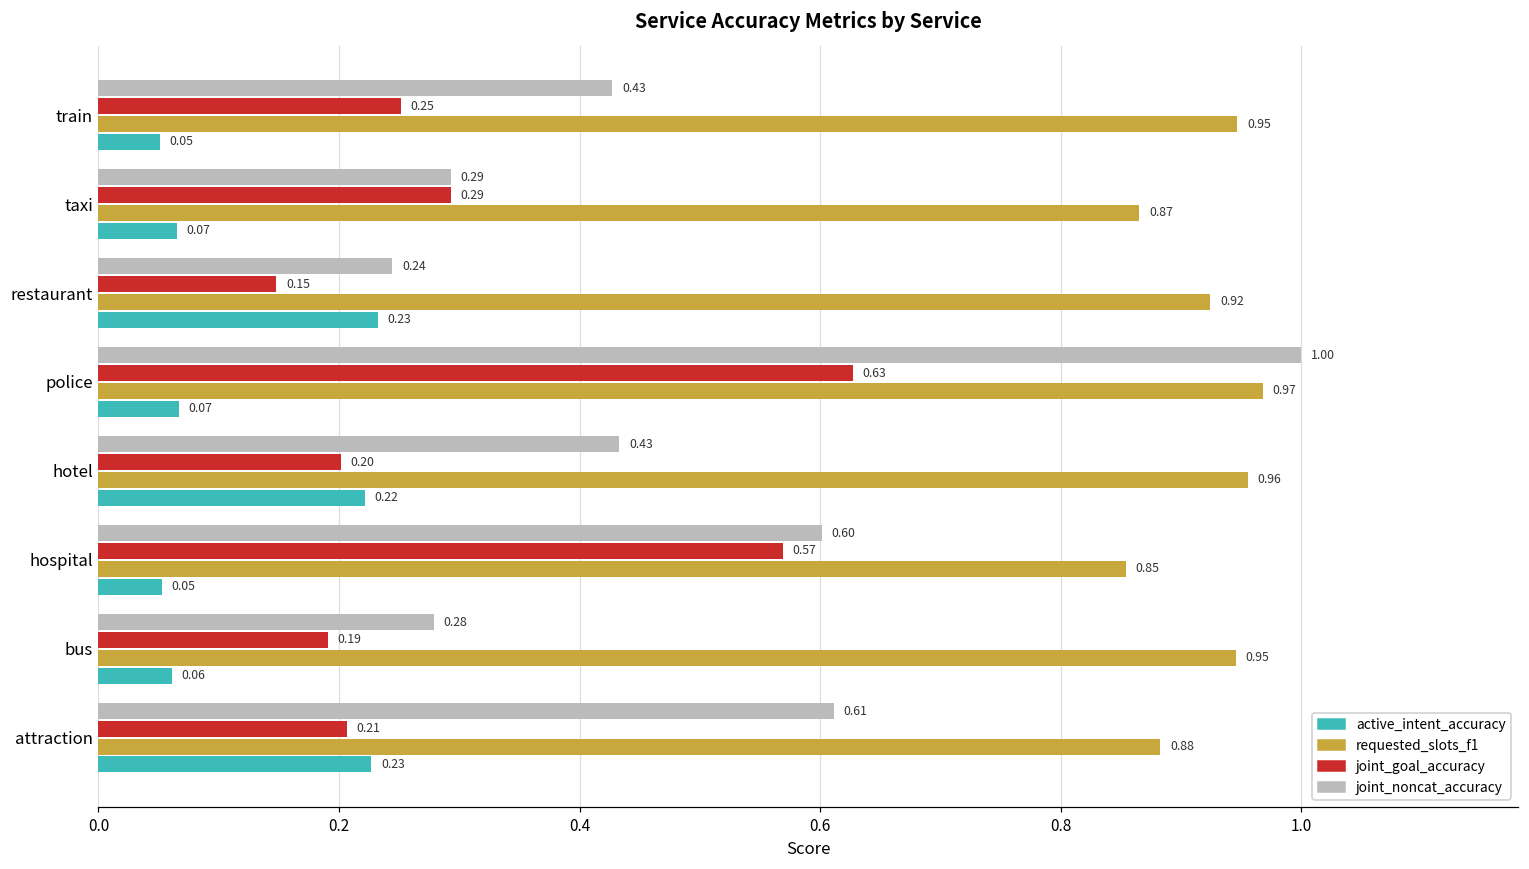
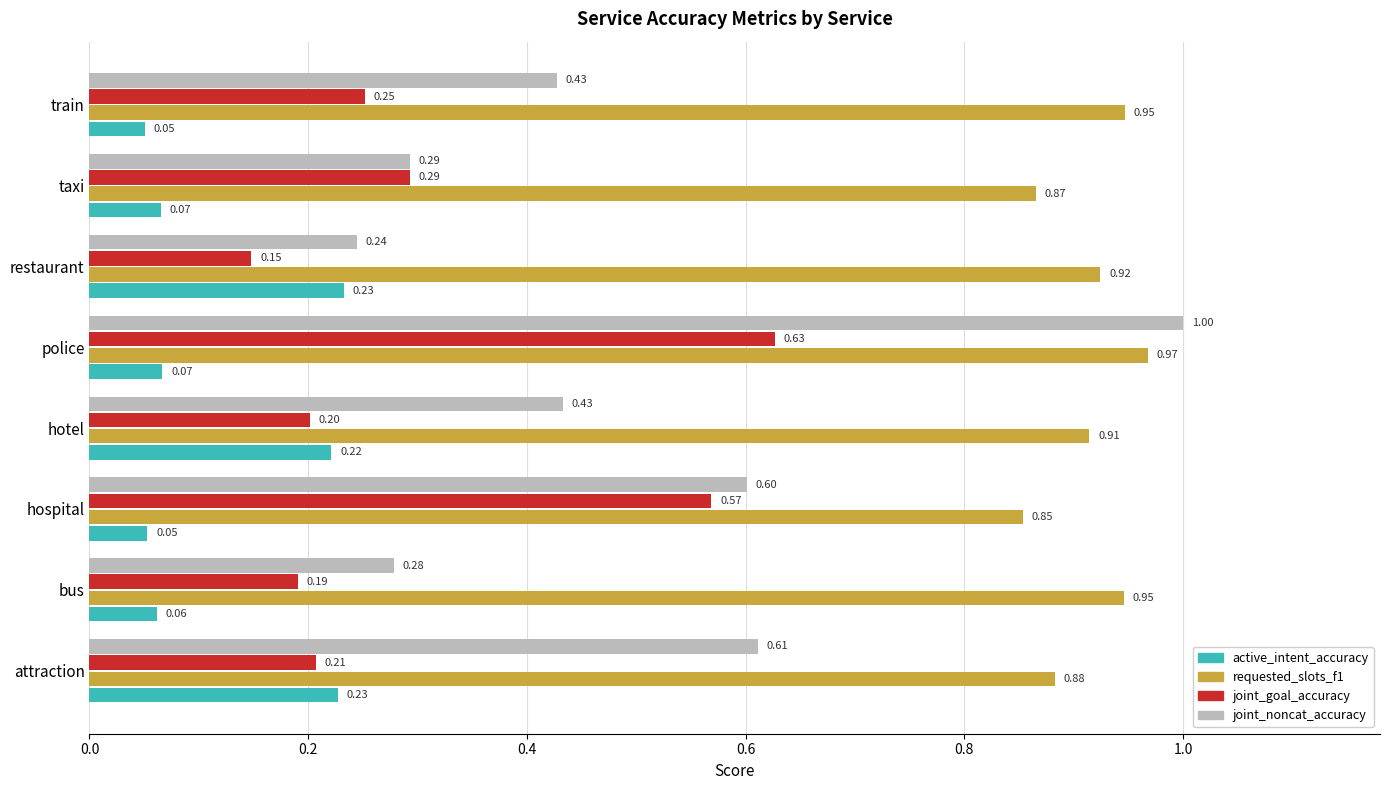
requested_slots_f1, hotel: 0.96 -> 0.91
